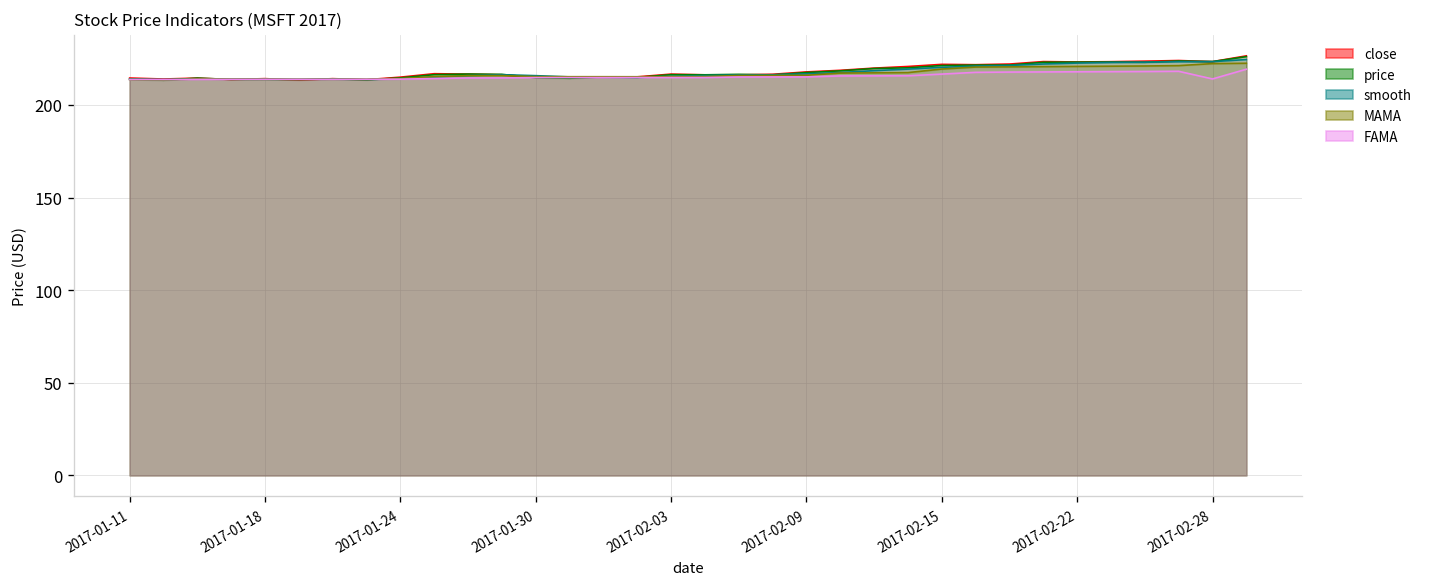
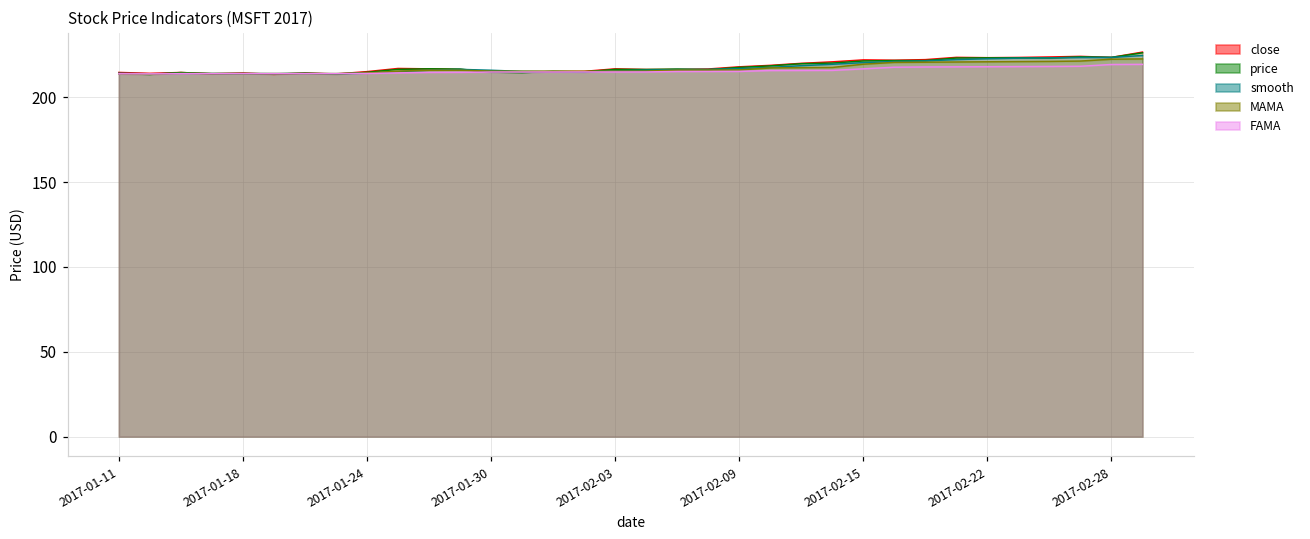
FAMA, 2017-02-28: 214 -> 219
